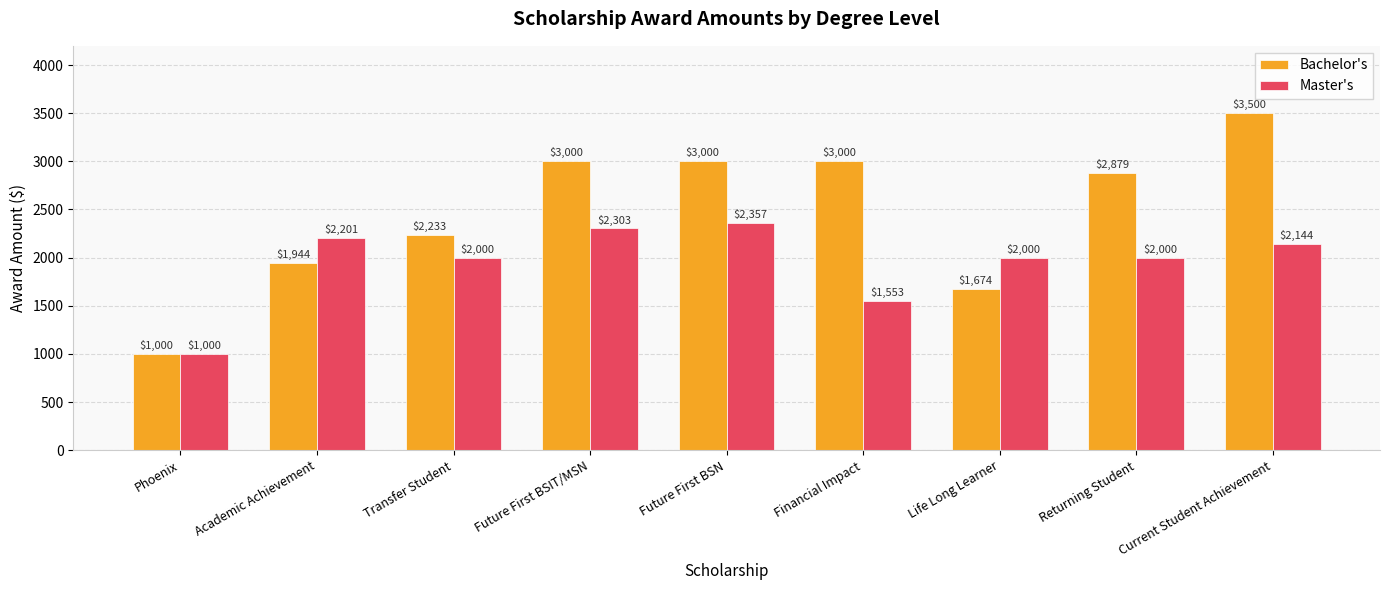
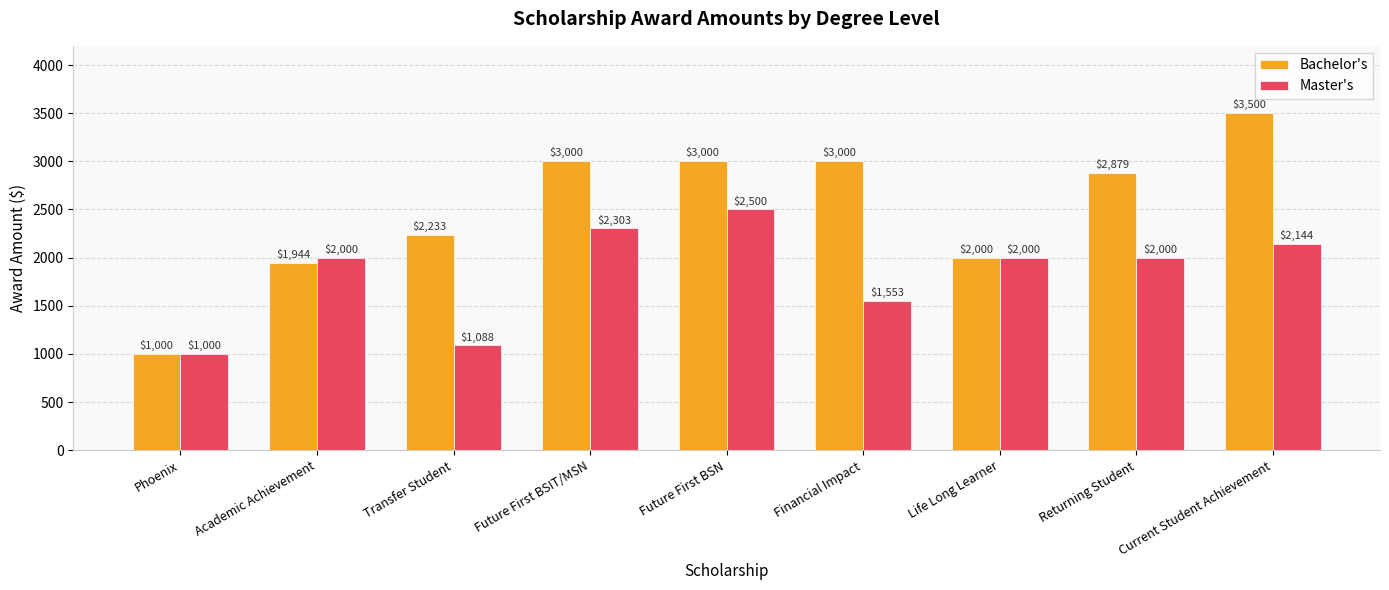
Master's, Academic Achievement: $2,201 -> $2,000
Master's, Transfer Student: $2,000 -> $1,088
Master's, Future First BSN: $2,357 -> $2,500
Bachelor's, Life Long Learner: $1,674 -> $2,000
